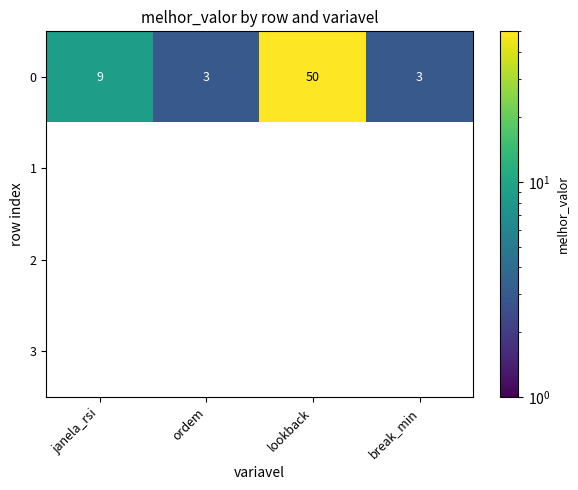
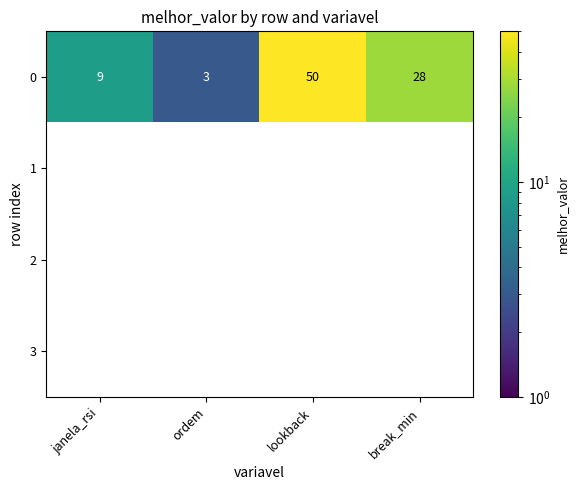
0, break_min: 3 -> 28
